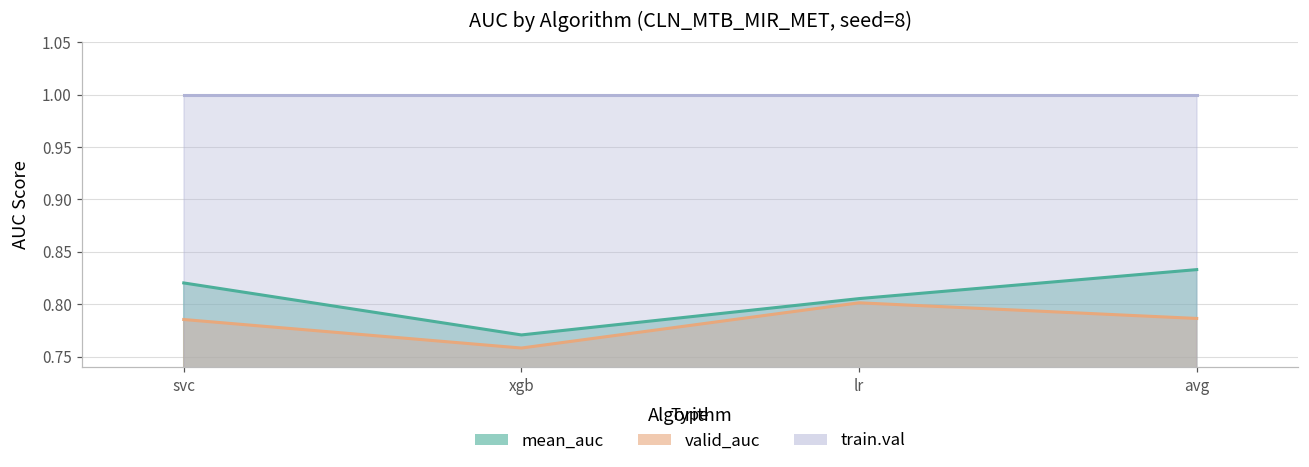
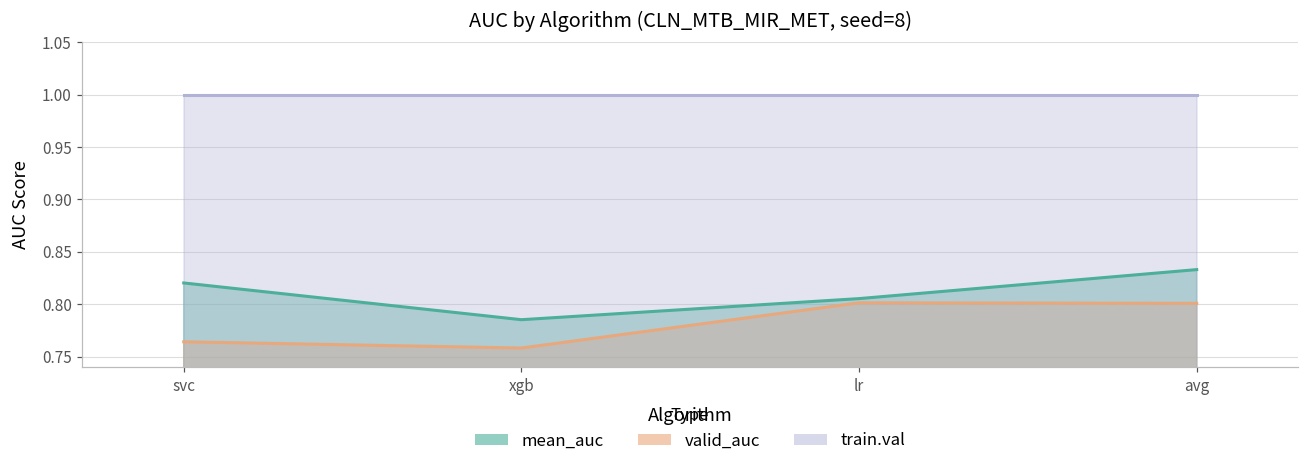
valid_auc, svc: 0.79 -> 0.76
mean_auc, xgb: 0.77 -> 0.79
valid_auc, avg: 0.79 -> 0.80
